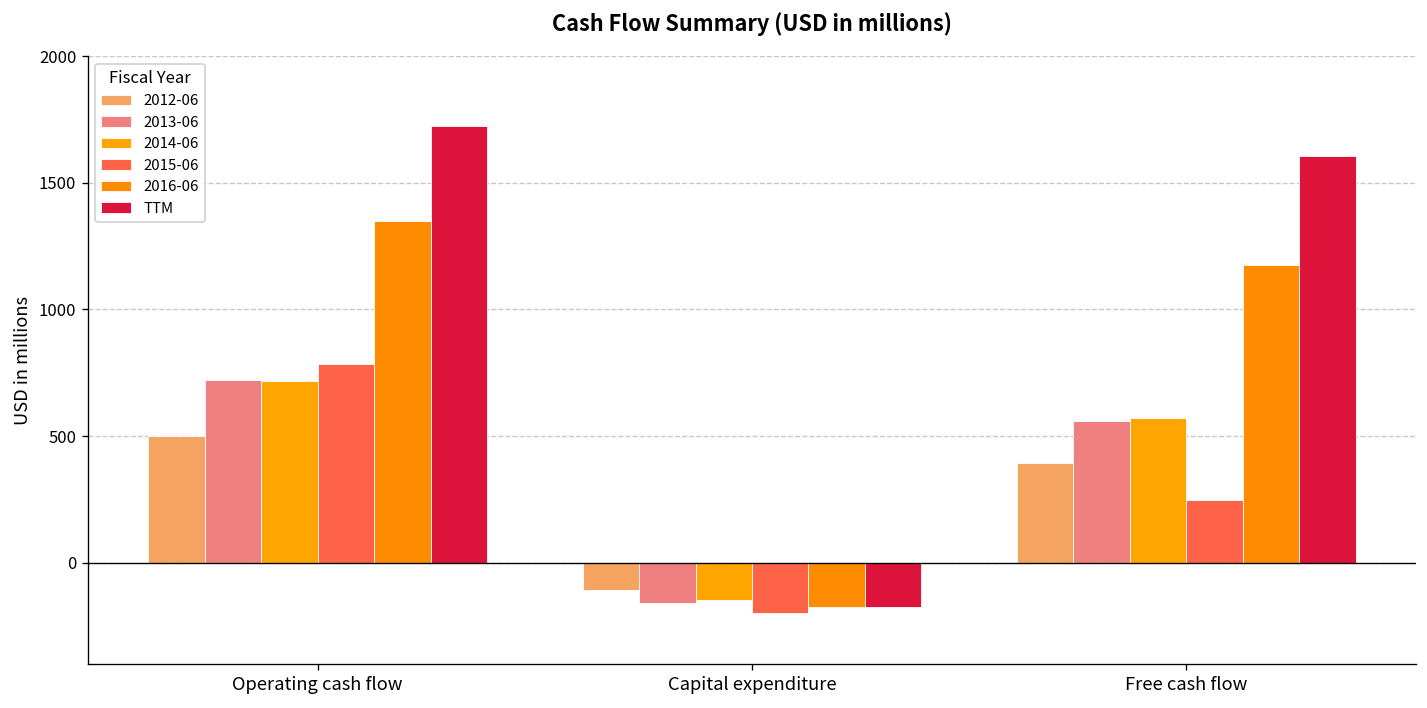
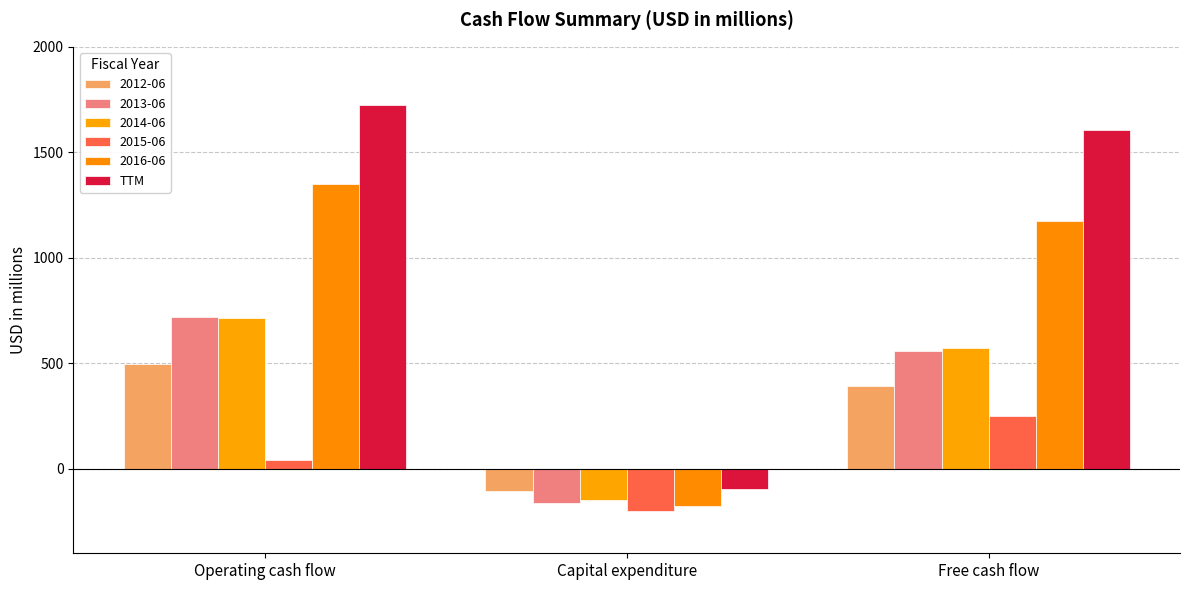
2015-06, Operating cash flow: 790 -> 40
TTM, Capital expenditure: -170 -> -100
